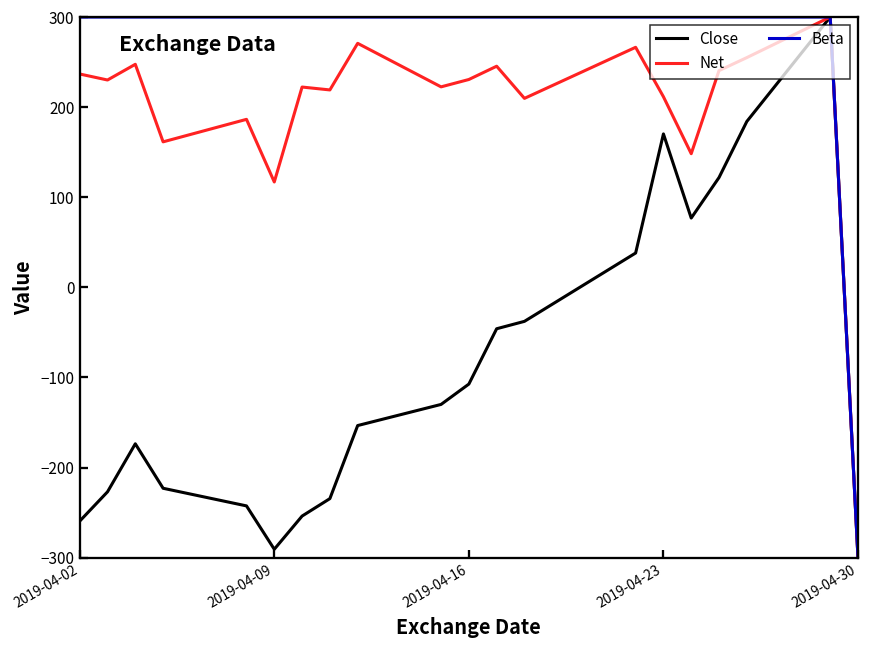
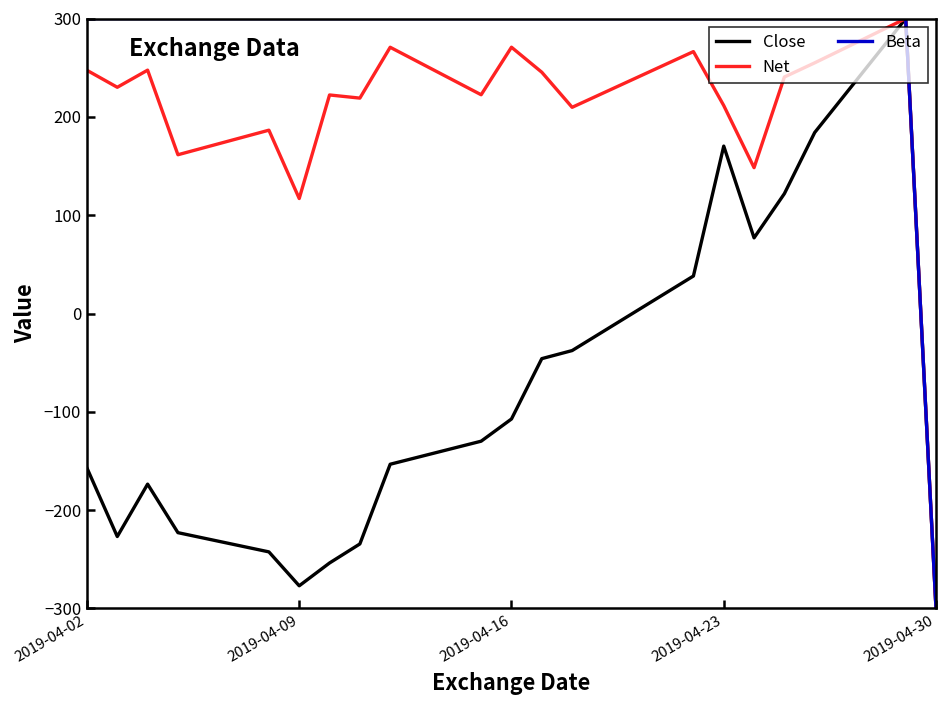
Close, 2019-04-02: -260 -> -160
Net, 2019-04-02: 240 -> 250
Close, 2019-04-09: -290 -> -280
Net, 2019-04-16: 230 -> 270
